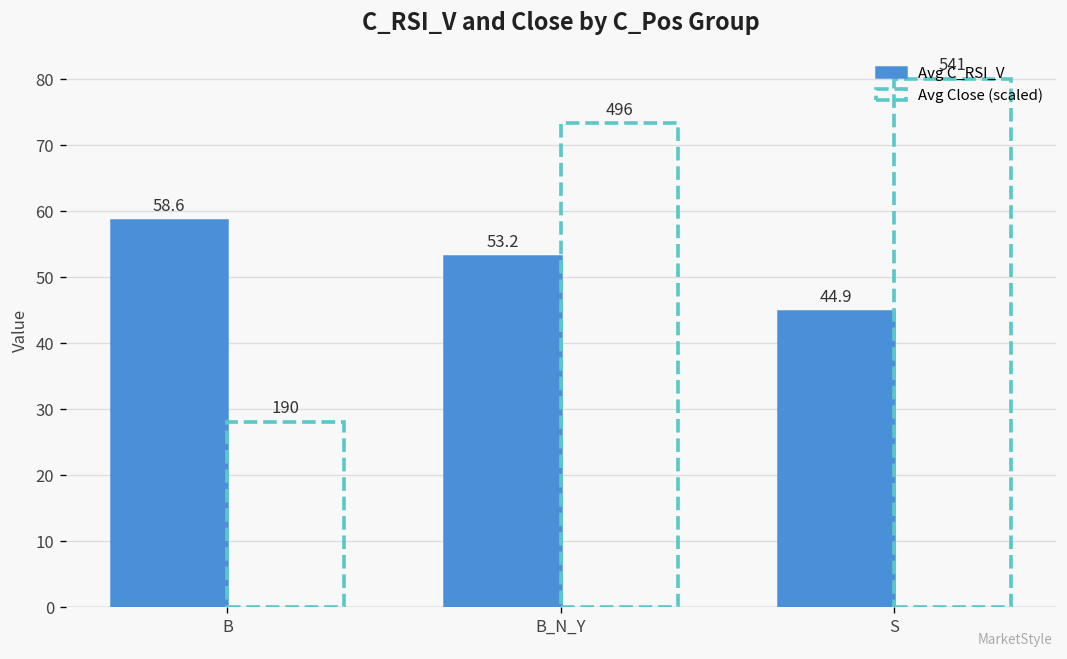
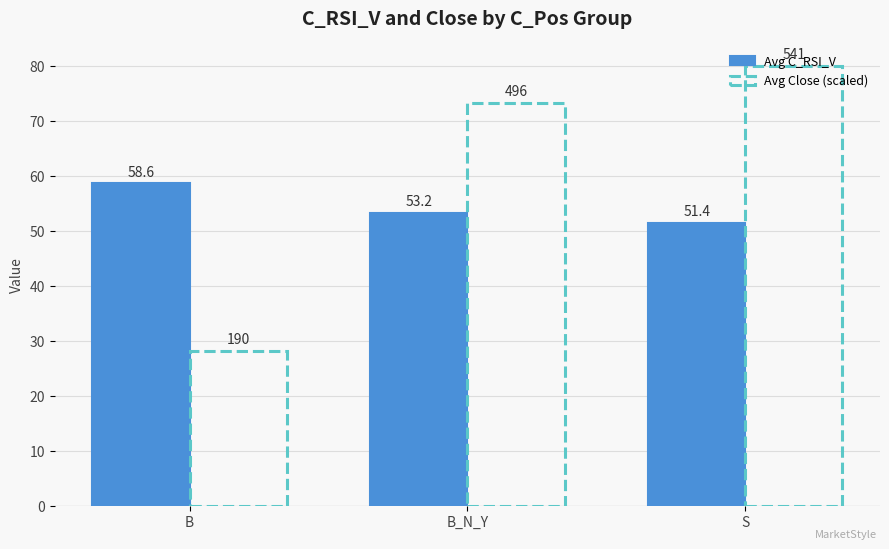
Avg C_RSI_V, S: 44.9 -> 51.4
